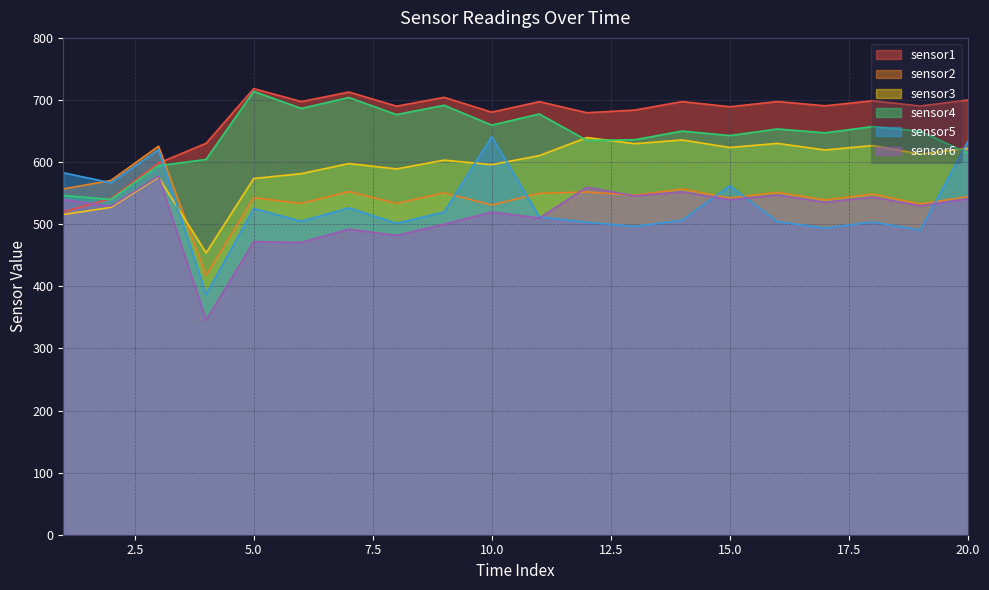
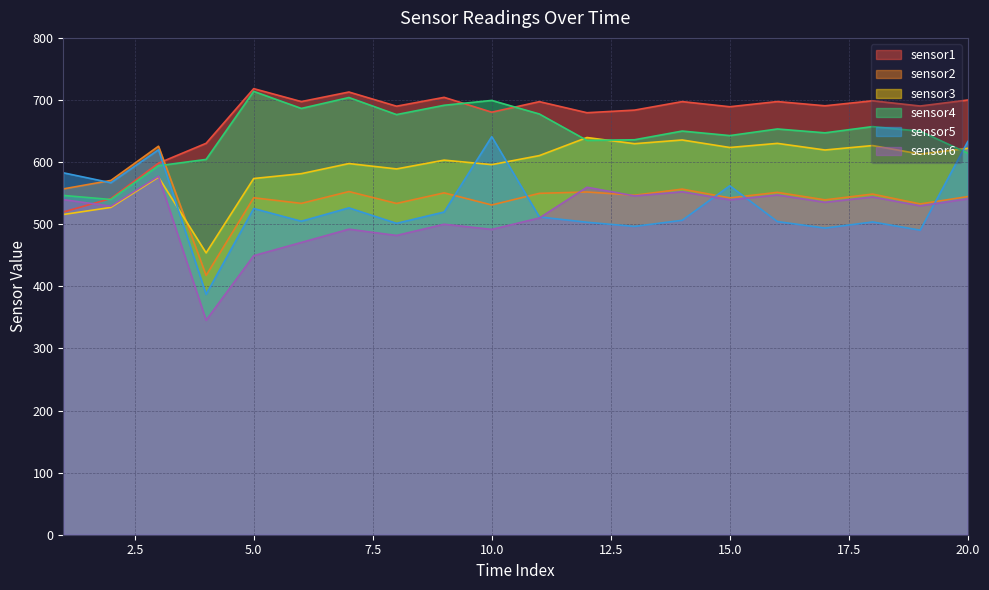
sensor6, 5.0: 470 -> 450
sensor4, 10.0: 660 -> 700
sensor6, 10.0: 520 -> 490
